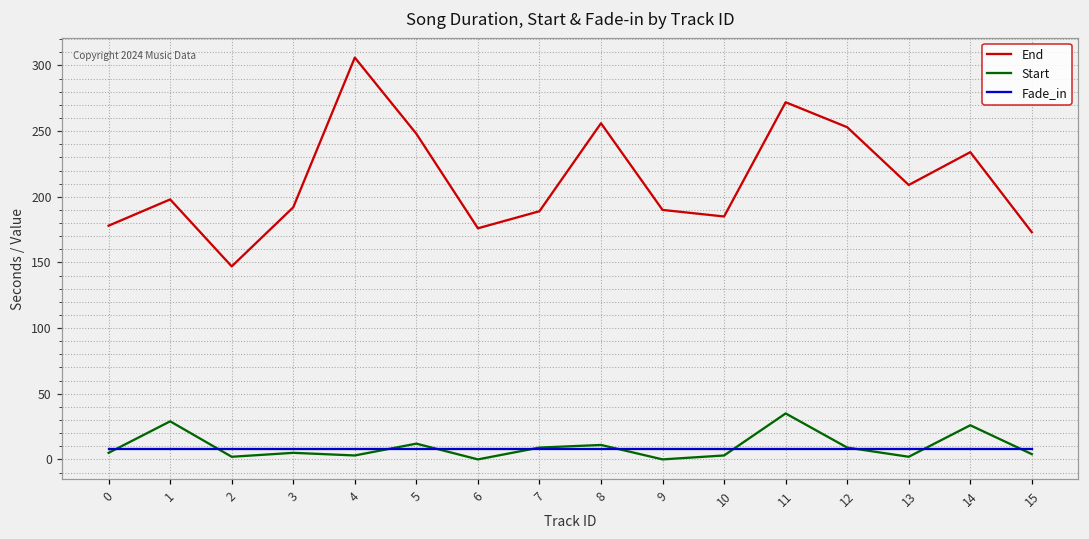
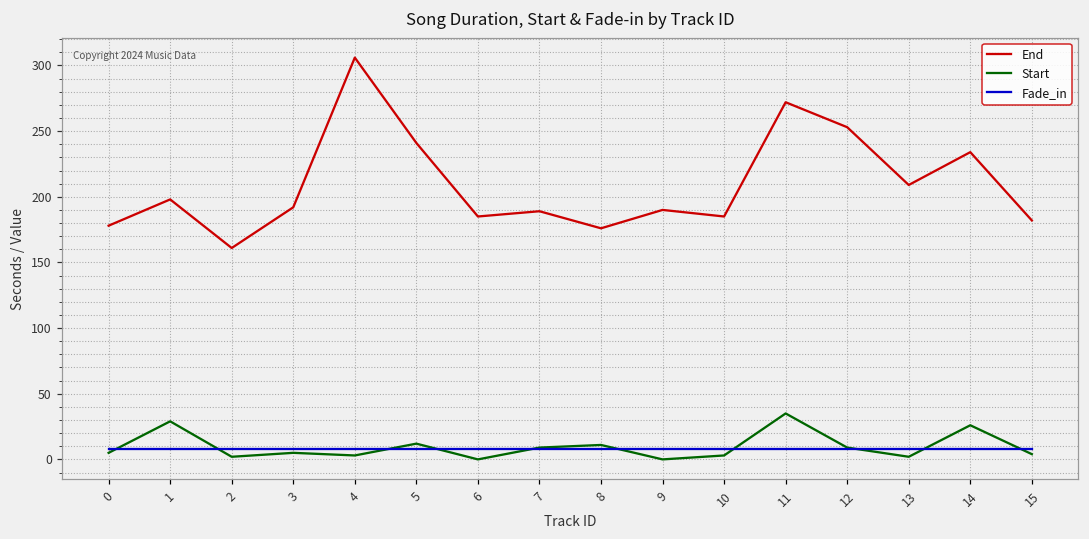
End, 2: 147 -> 161
End, 5: 248 -> 241
End, 6: 176 -> 185
End, 8: 256 -> 176
End, 15: 173 -> 182
